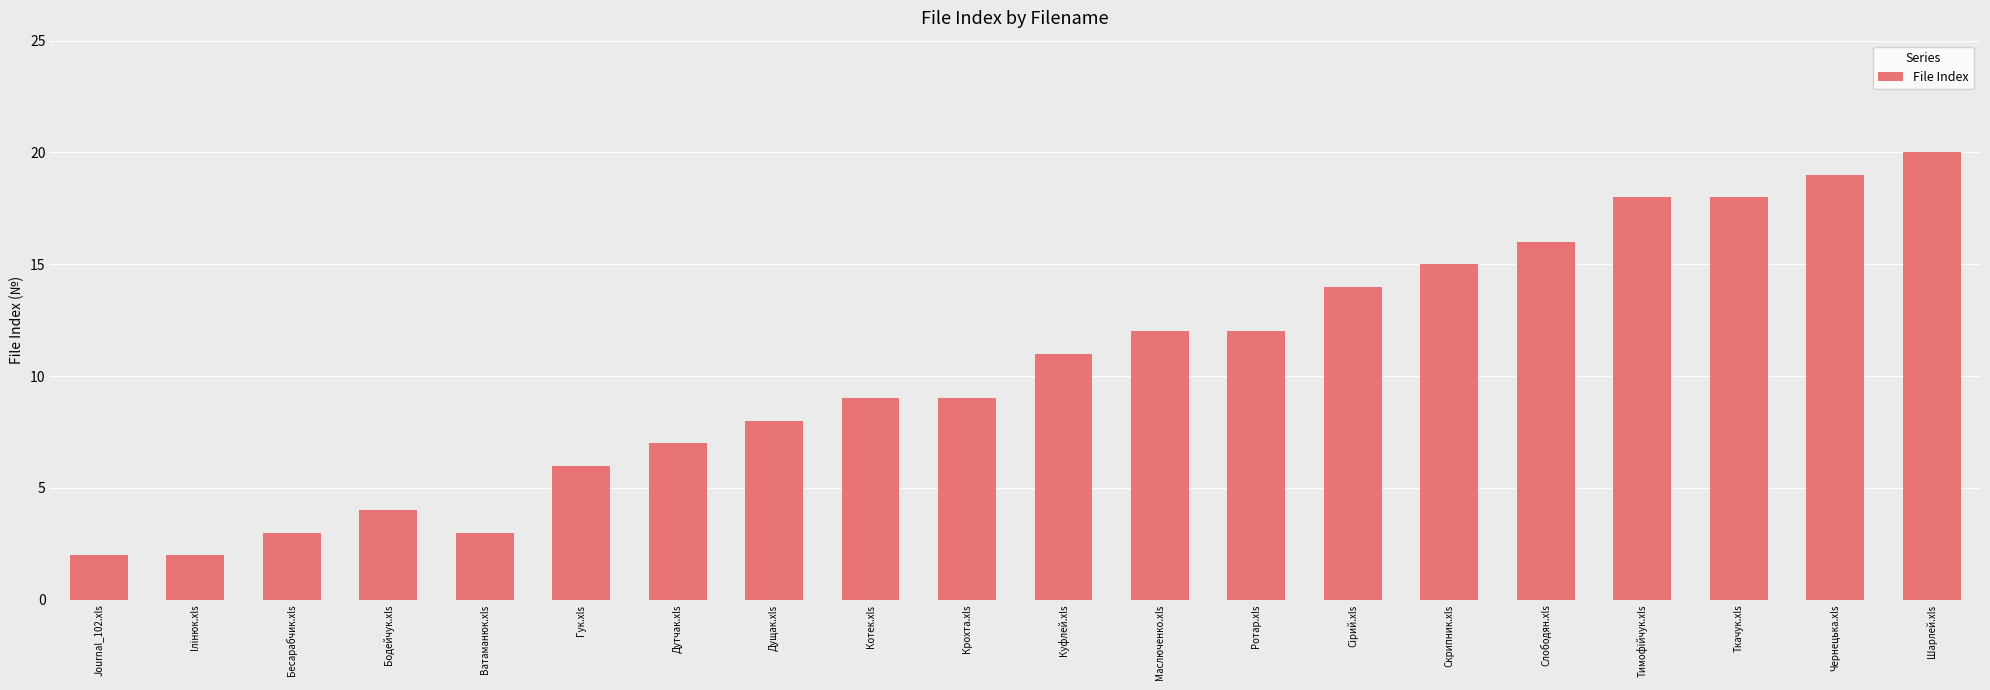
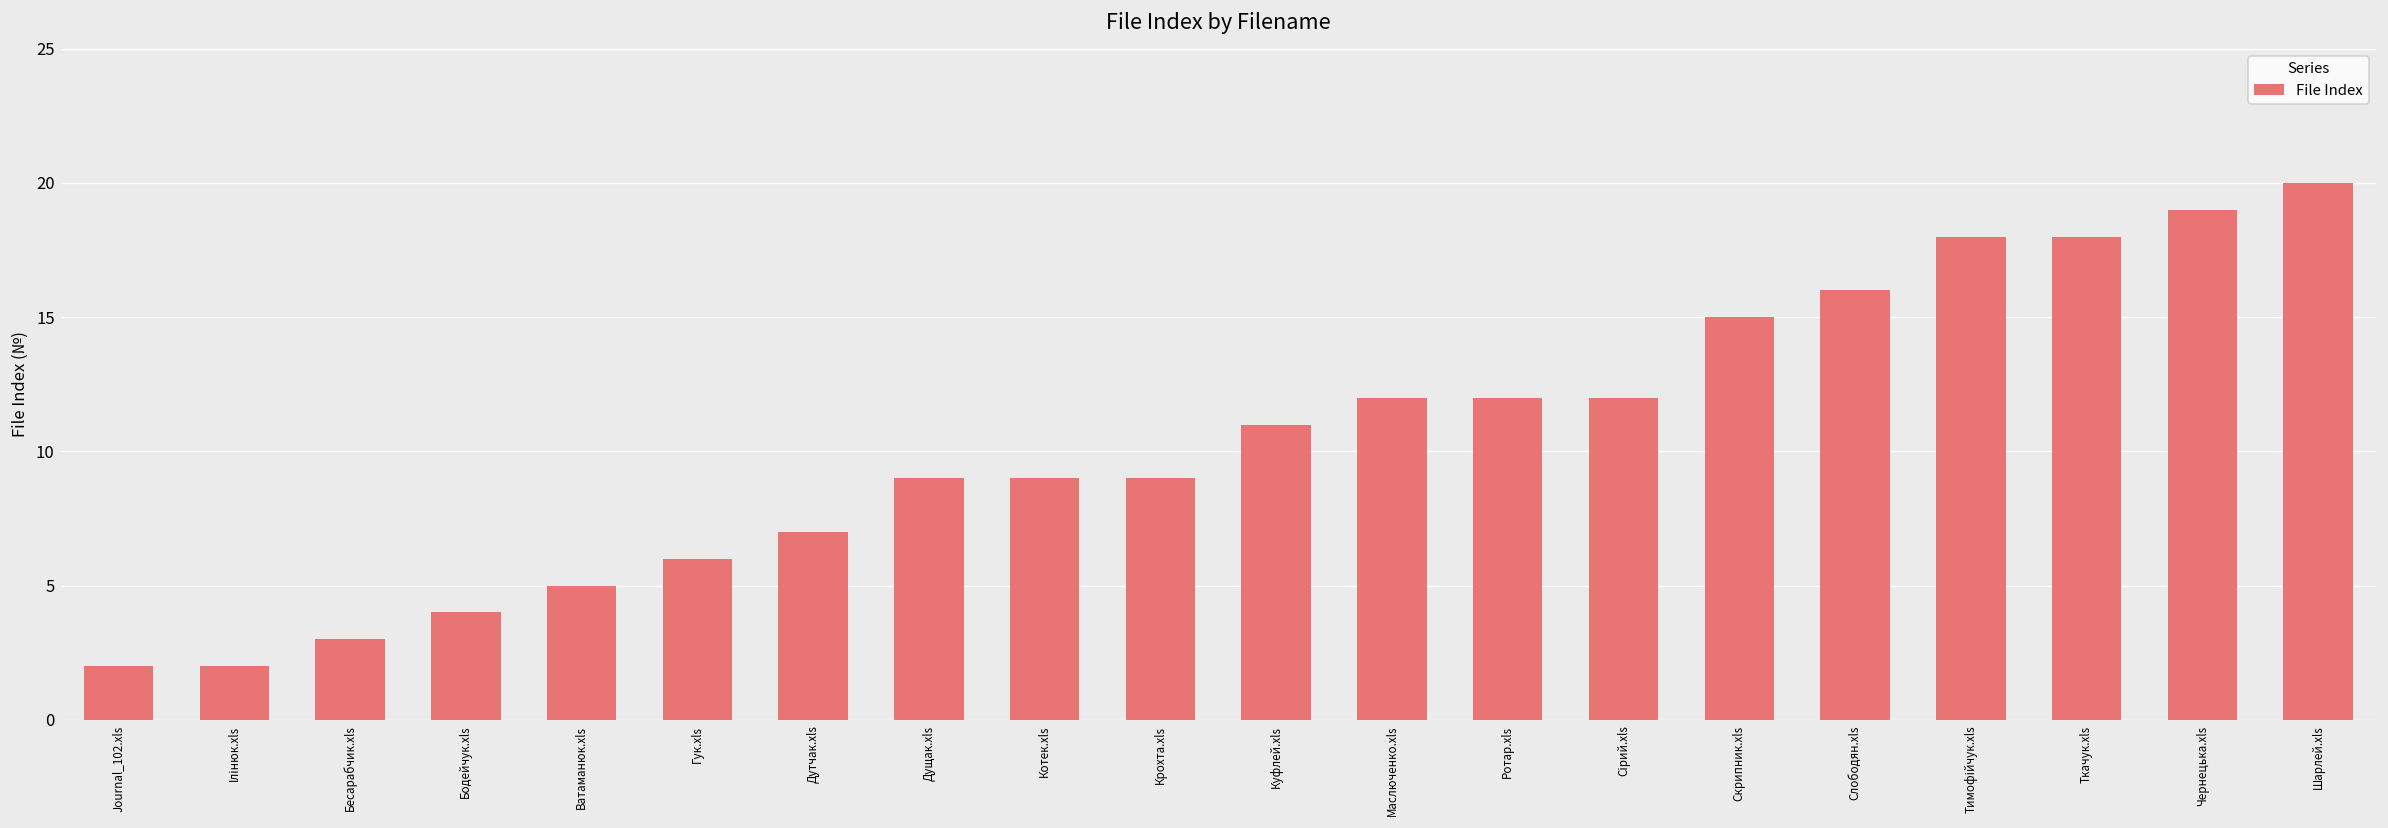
Ватаманюк.xls: 3 -> 5
Дущак.xls: 8 -> 9
Сірий.xls: 14 -> 12
